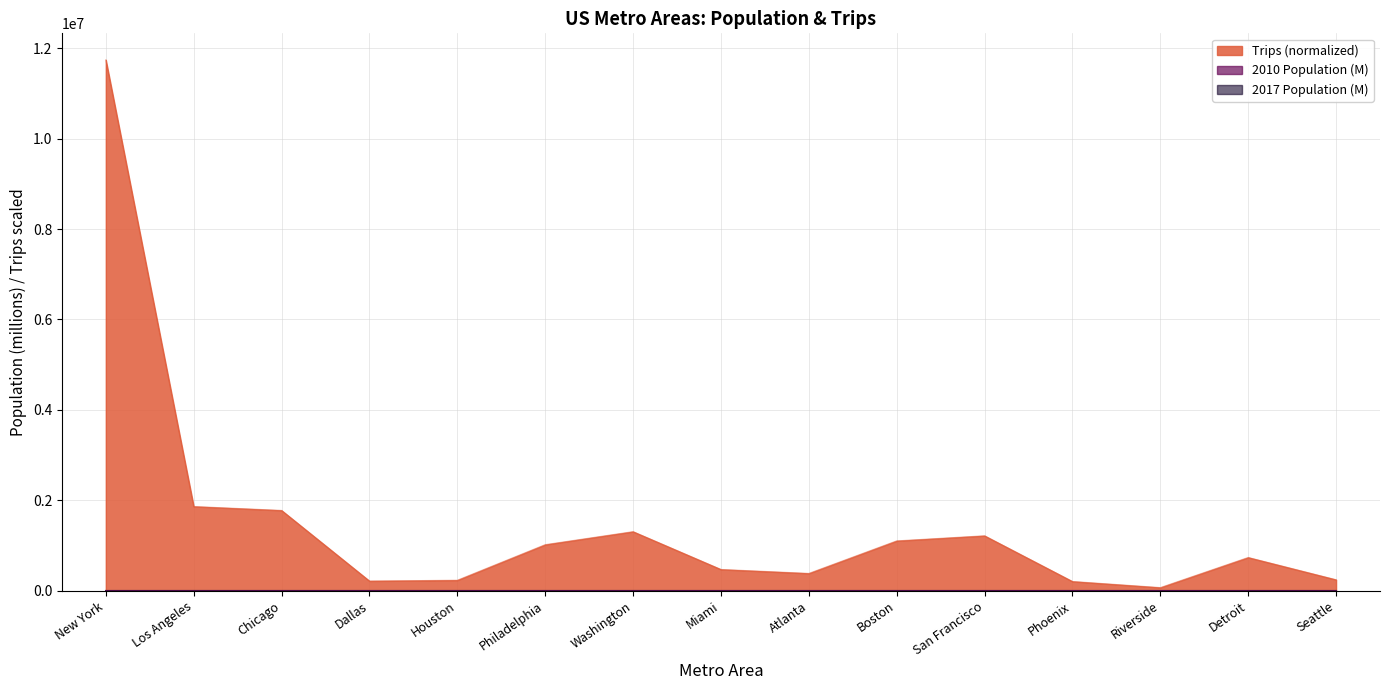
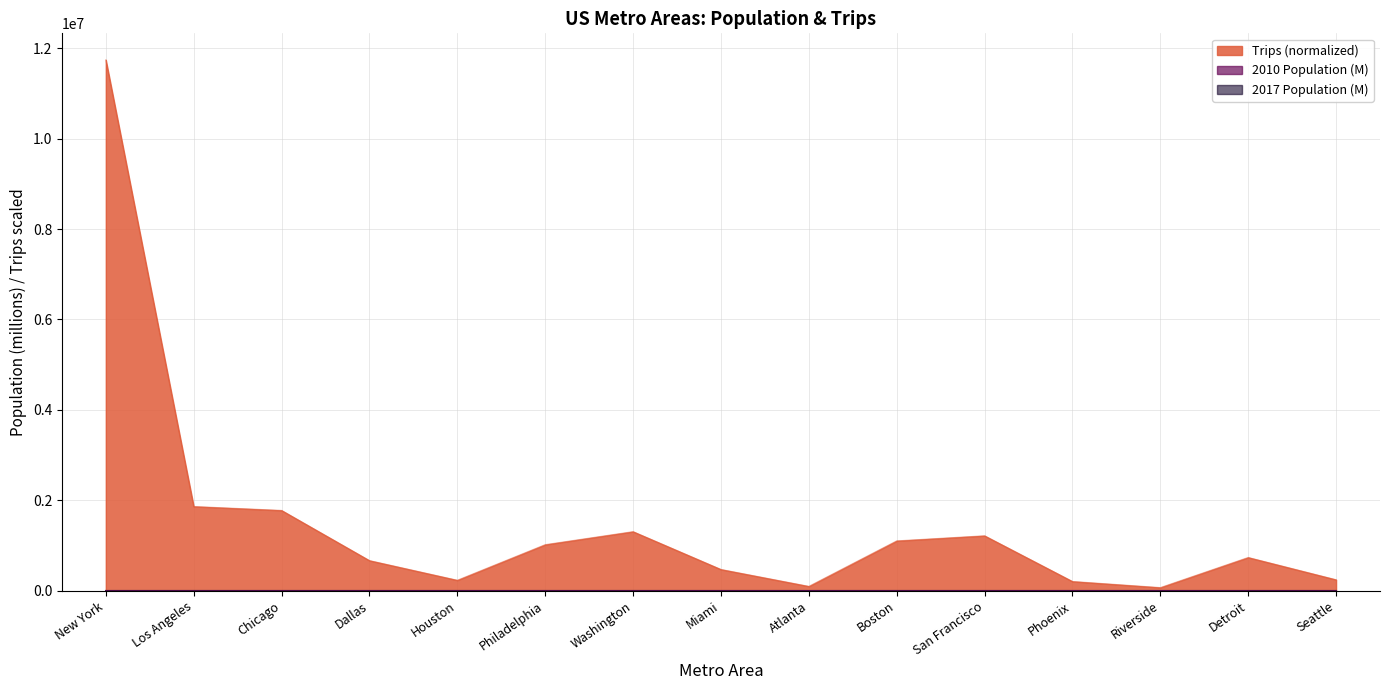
Trips (normalized), Dallas: 200000 -> 700000
Trips (normalized), Atlanta: 400000 -> 100000
